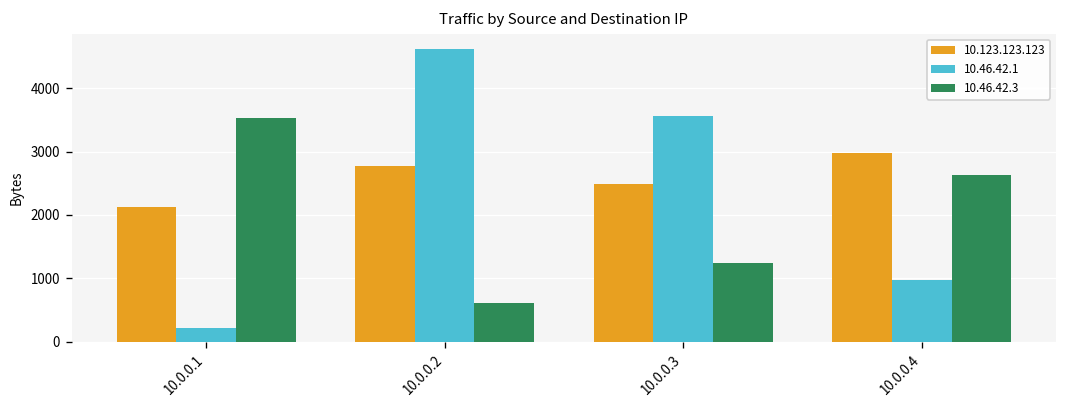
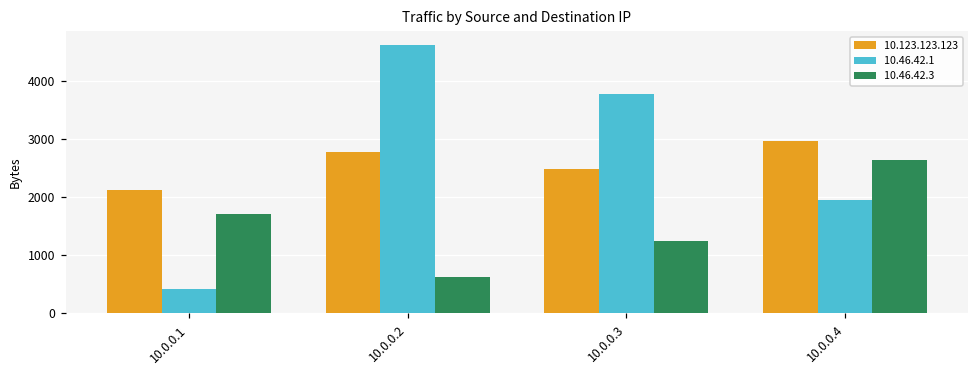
10.46.42.1, 10.0.0.1: 200 -> 400
10.46.42.3, 10.0.0.1: 3500 -> 1700
10.46.42.1, 10.0.0.3: 3600 -> 3800
10.46.42.1, 10.0.0.4: 1000 -> 1900
